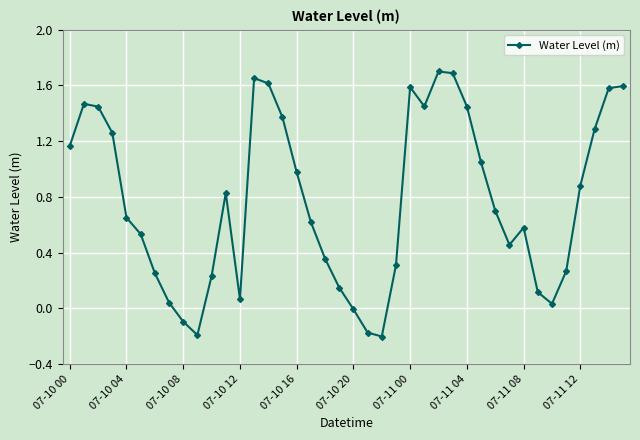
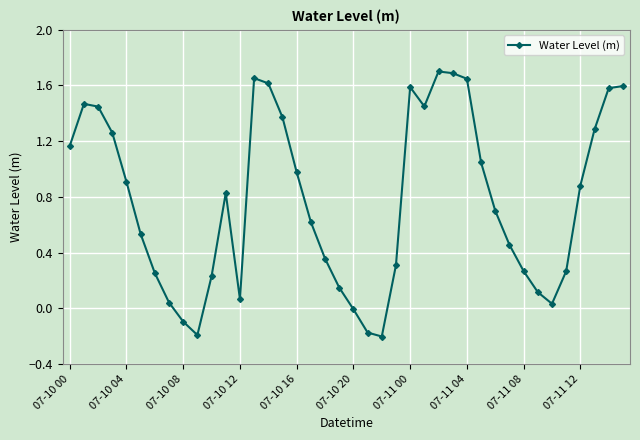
07-10 04: 0.65 -> 0.91
07-11 04: 1.45 -> 1.65
07-11 08: 0.58 -> 0.27
